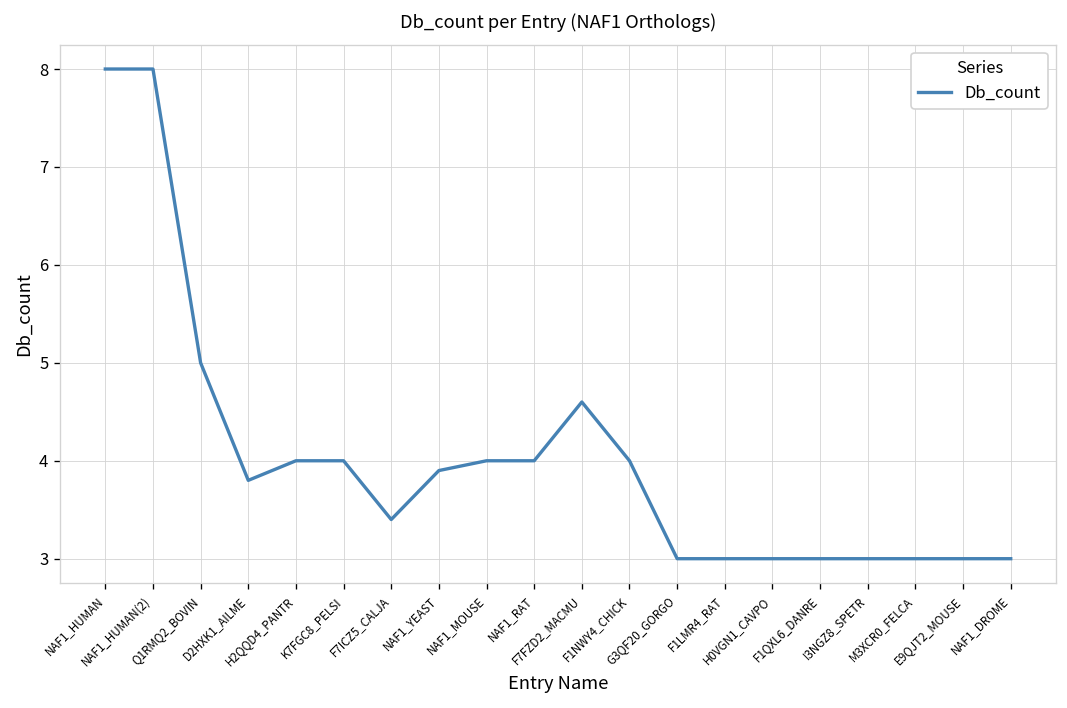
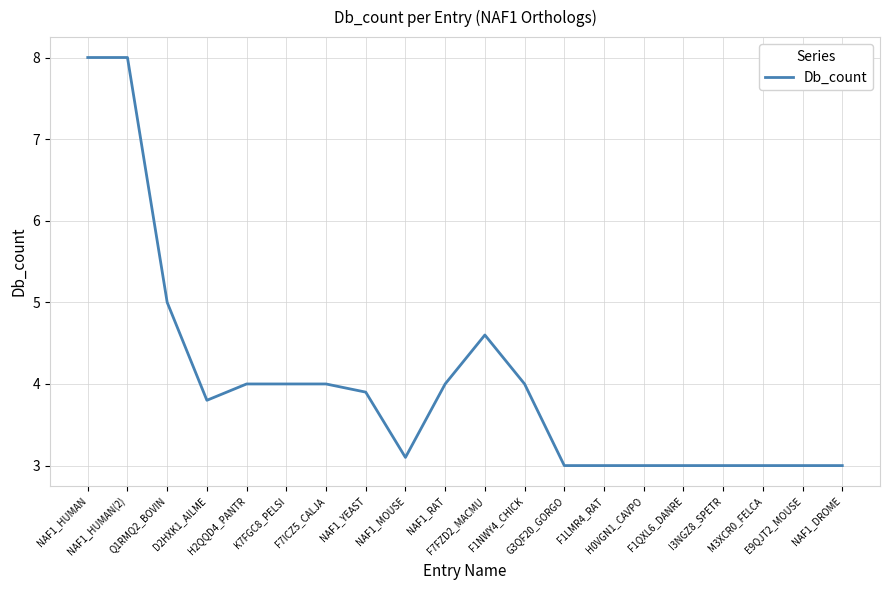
F7ICZ5_CALJA: 3.4 -> 4.0
NAF1_MOUSE: 4.0 -> 3.1
